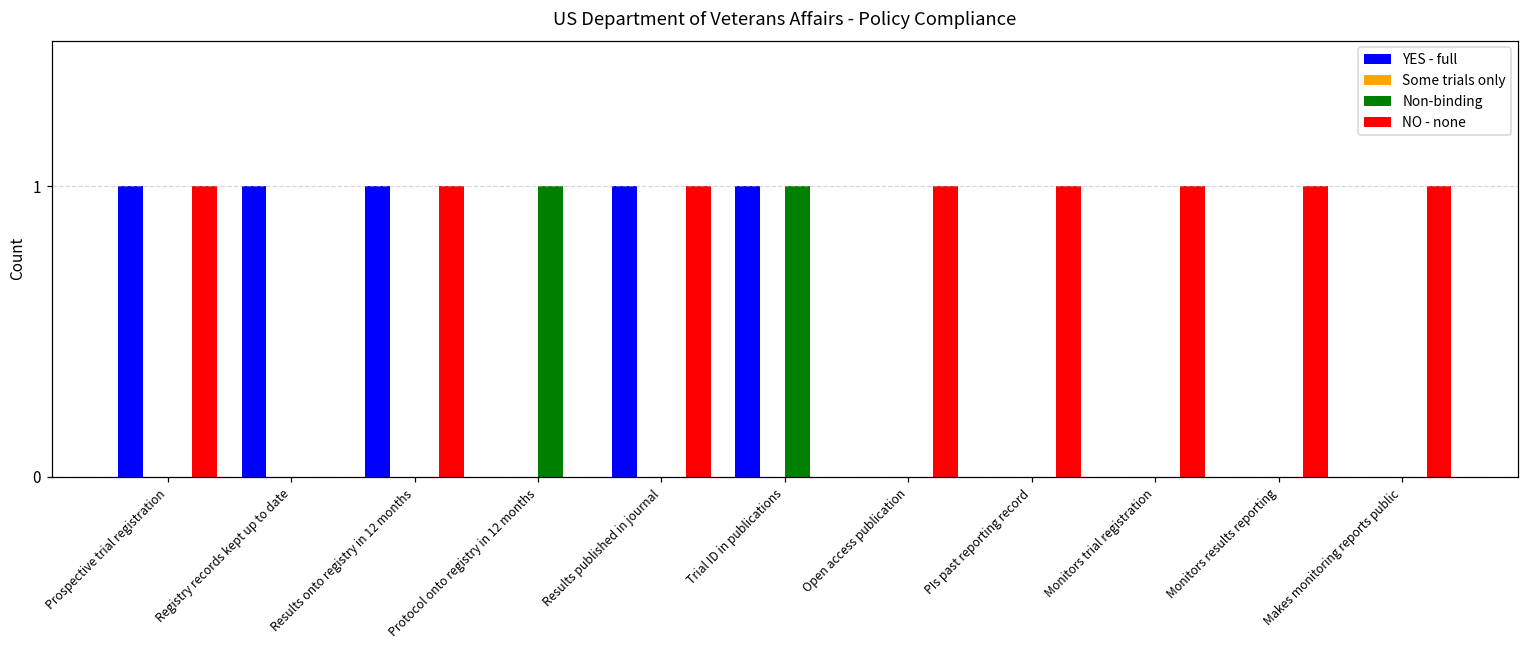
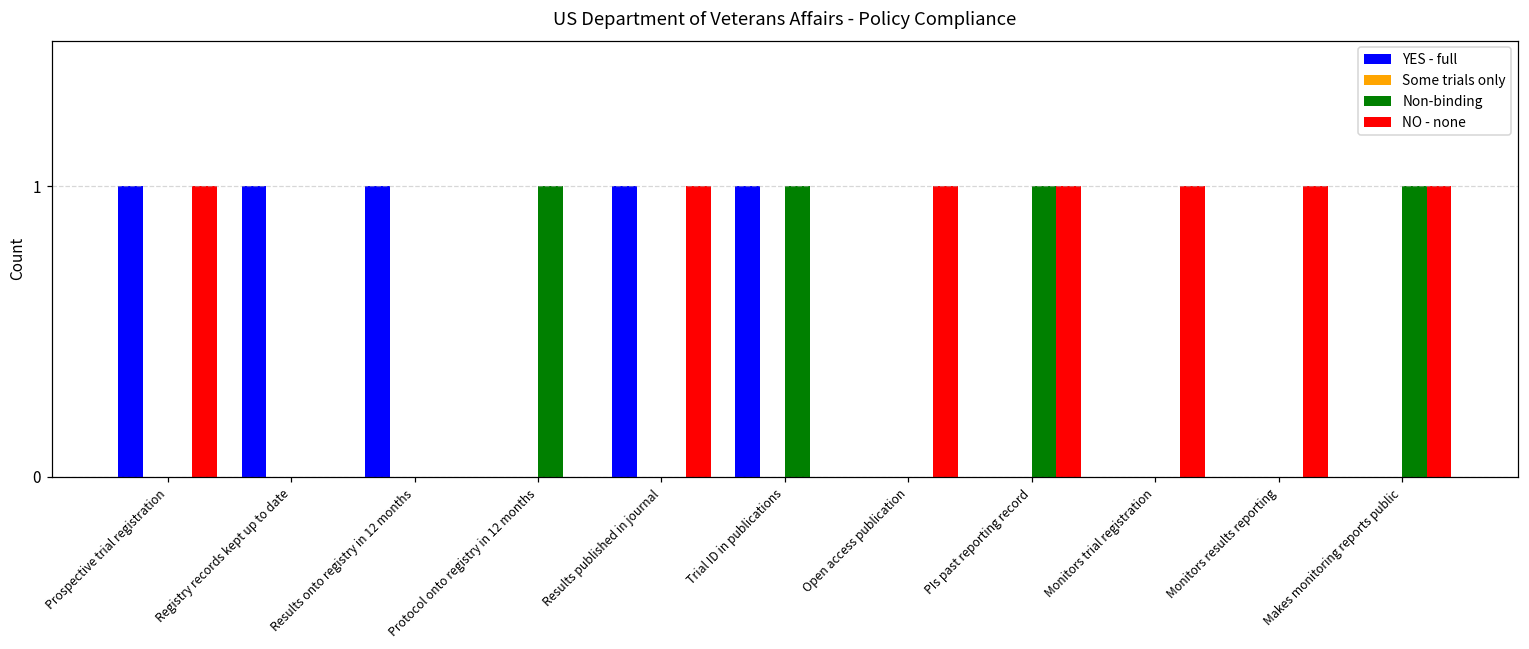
NO - none, Results onto registry in 12 months: 1 -> 0
Non-binding, PIs past reporting record: 0 -> 1
Non-binding, Makes monitoring reports public: 0 -> 1
